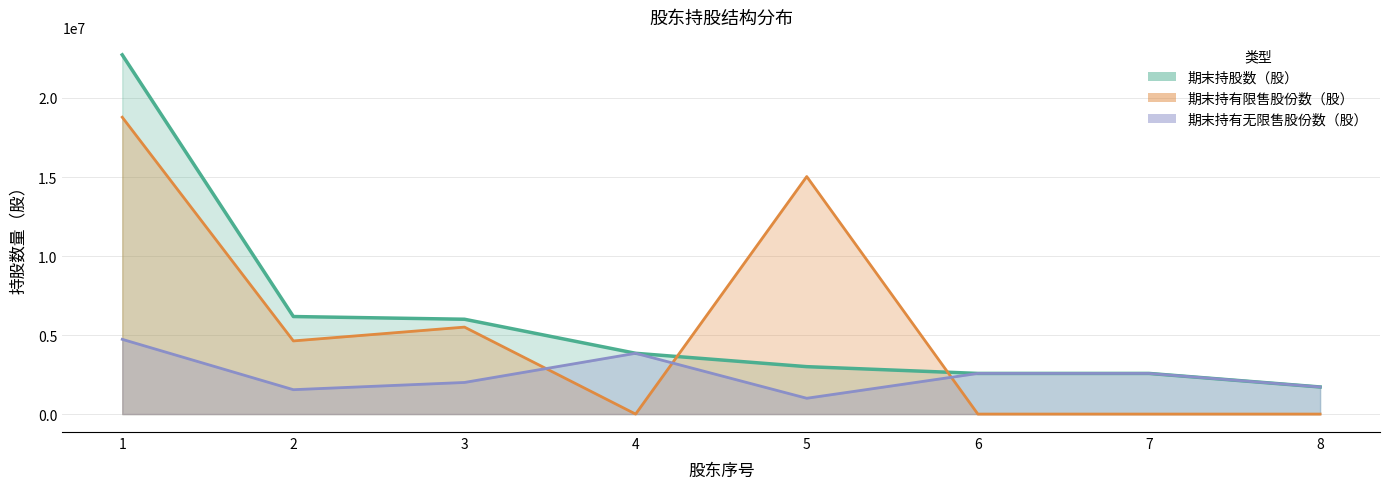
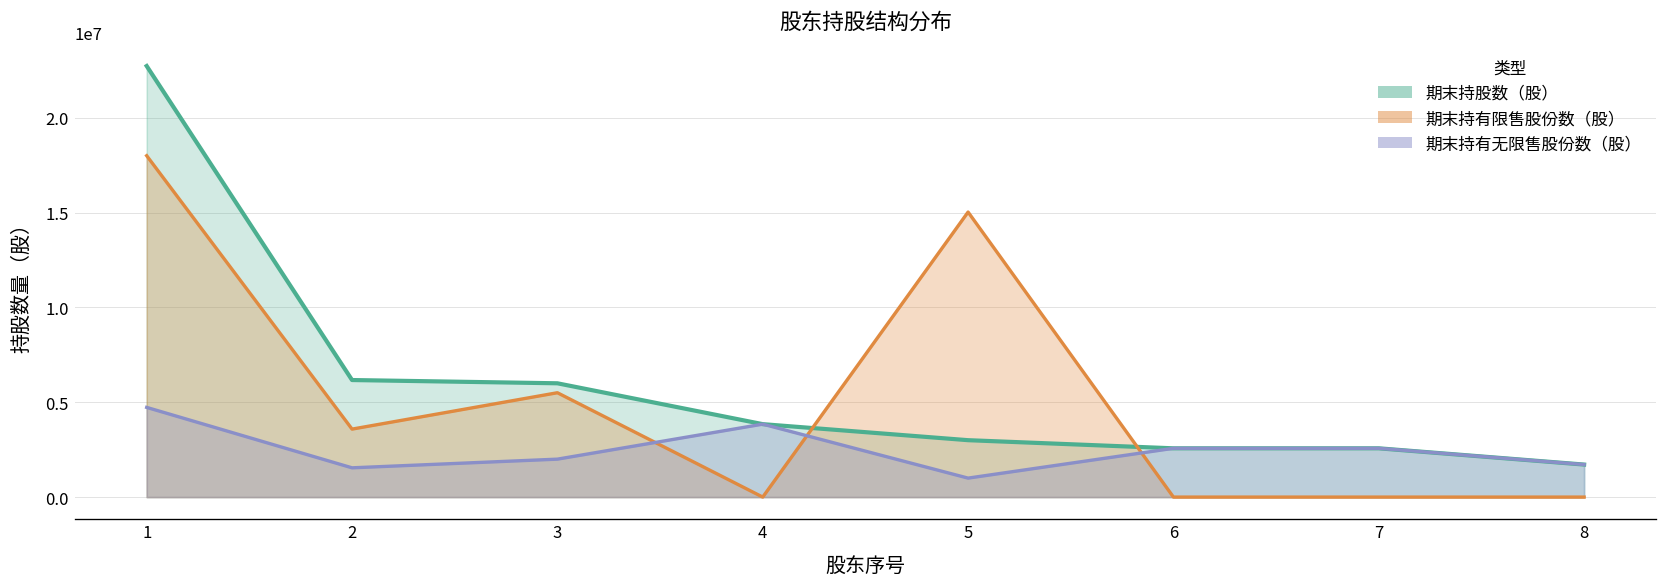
期末持有限售股份数（股）, 1: 18800000 -> 18000000
期末持有限售股份数（股）, 2: 4600000 -> 3600000
